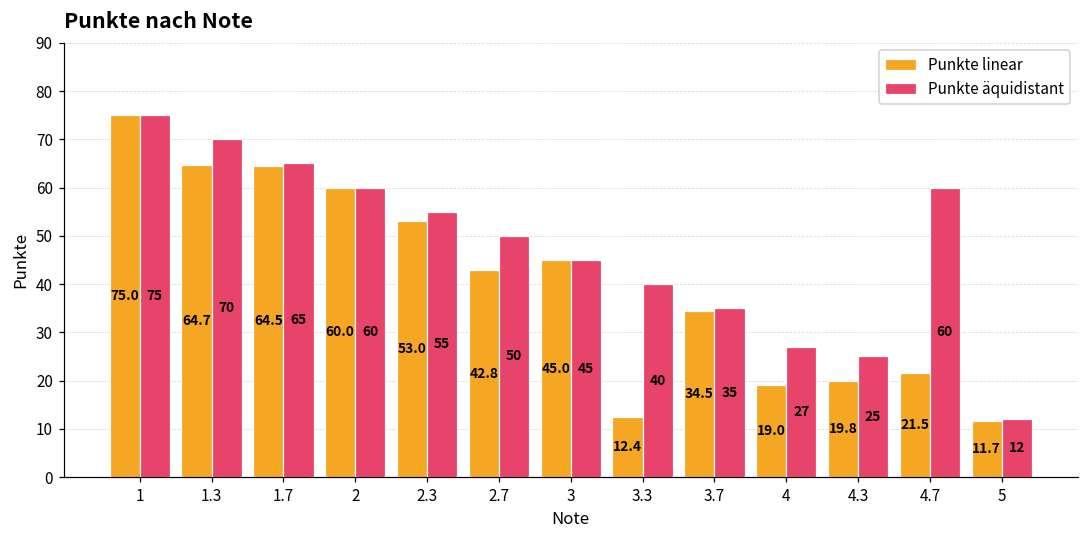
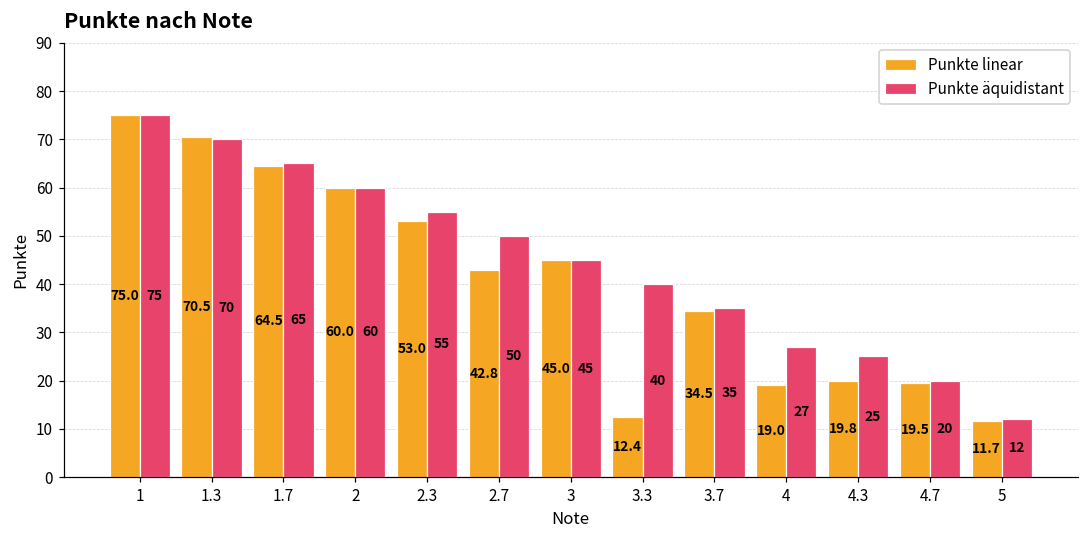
Punkte linear, 1.3: 64.7 -> 70.5
Punkte linear, 4.7: 21.5 -> 19.5
Punkte äquidistant, 4.7: 60 -> 20
